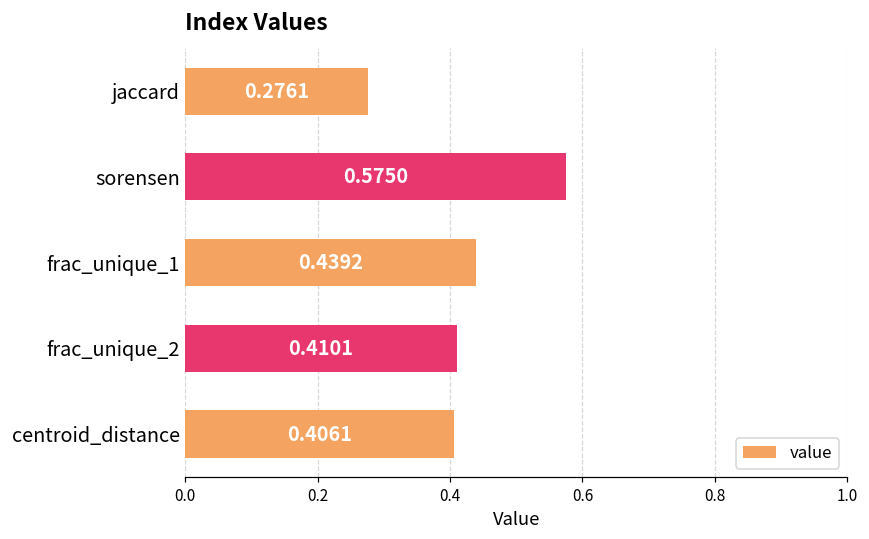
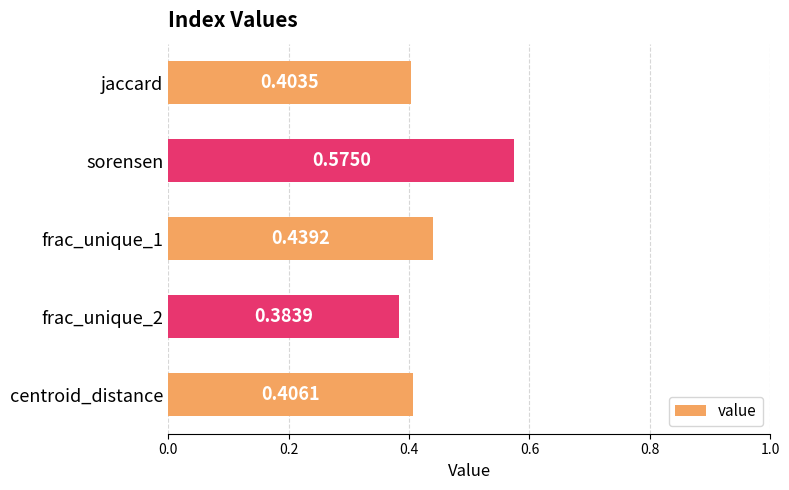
jaccard: 0.2761 -> 0.4035
frac_unique_2: 0.4101 -> 0.3839
